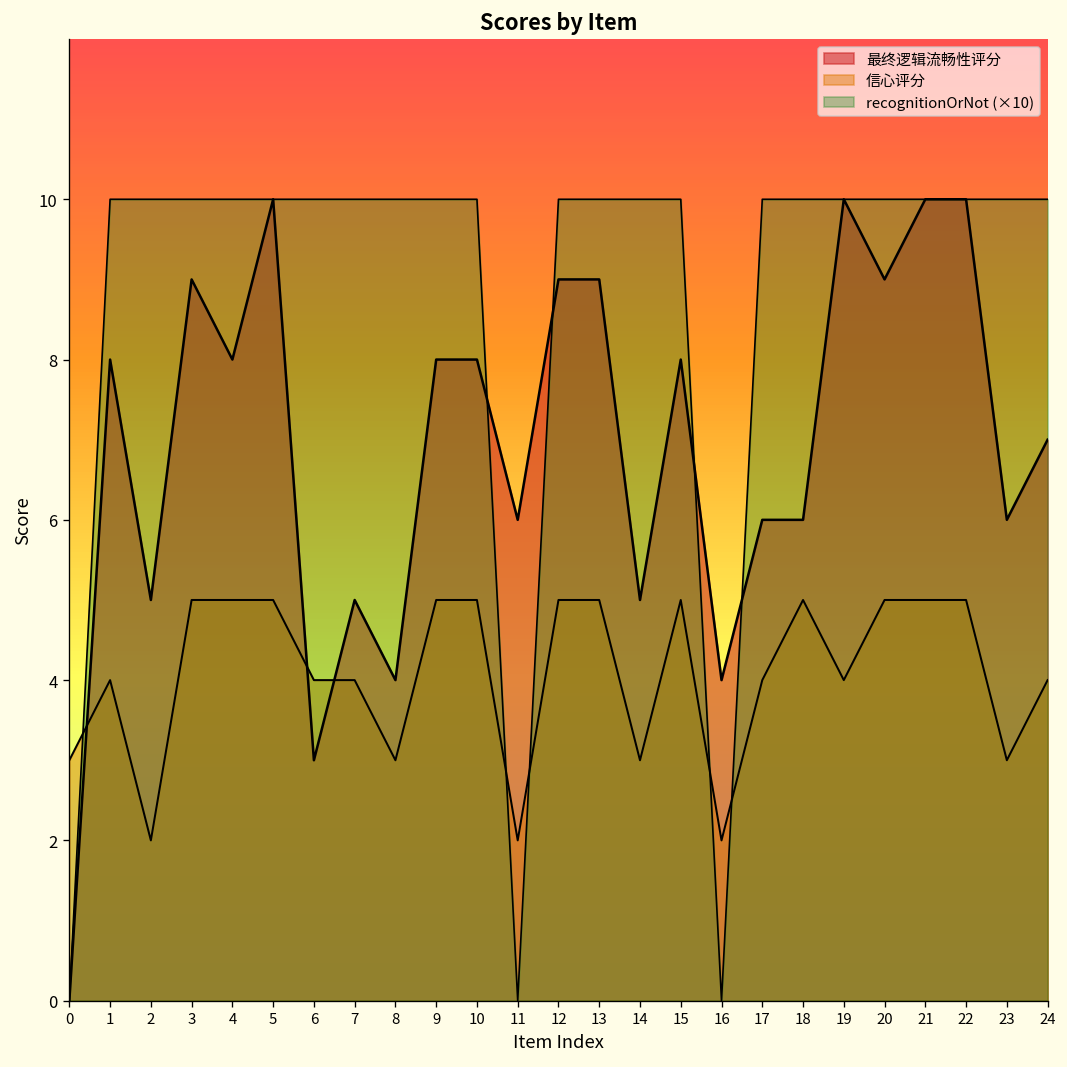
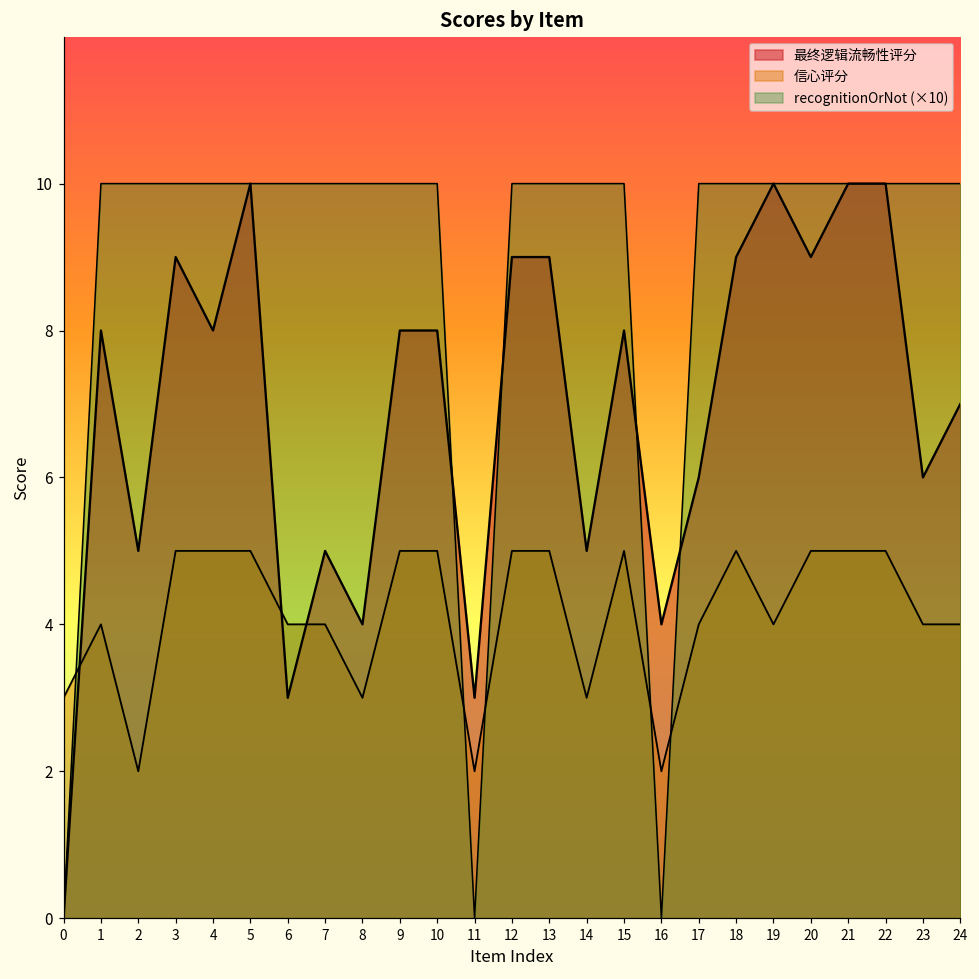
最终逻辑流畅性评分, 11: 6 -> 3
最终逻辑流畅性评分, 18: 6 -> 9
信心评分, 23: 3 -> 4
